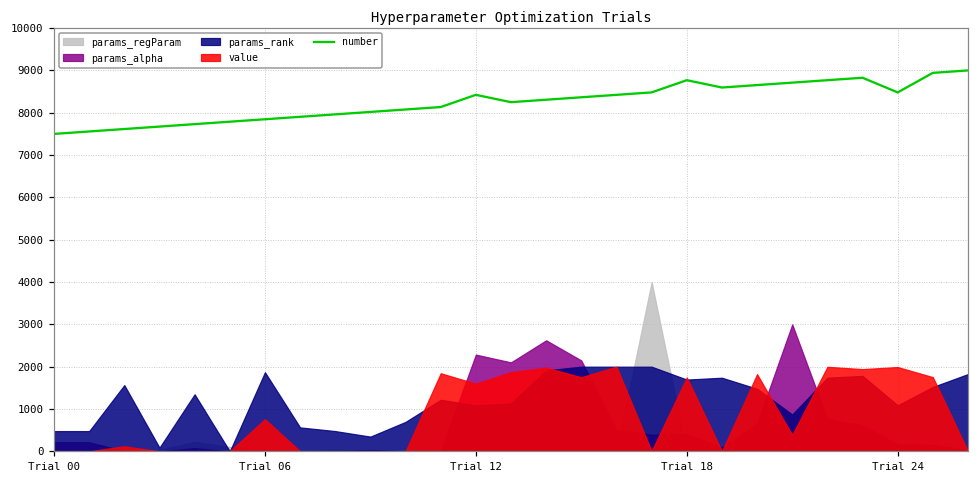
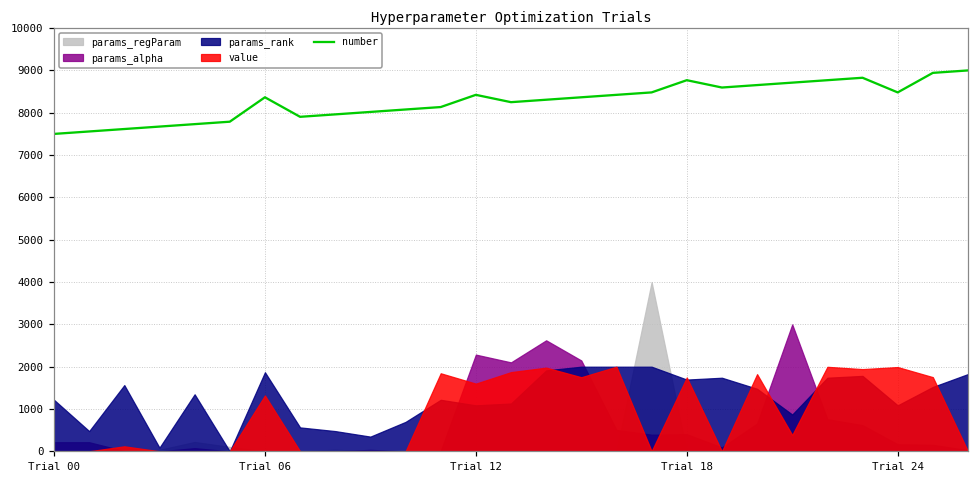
params_rank, Trial 00: 500 -> 1200
number, Trial 06: 7800 -> 8400
value, Trial 06: 800 -> 1300
